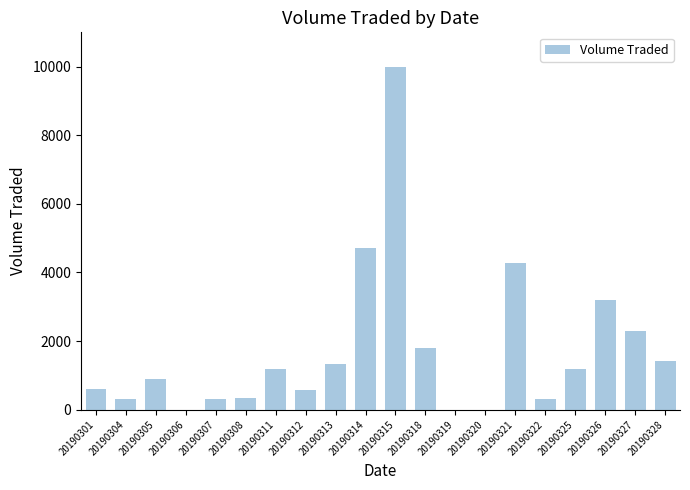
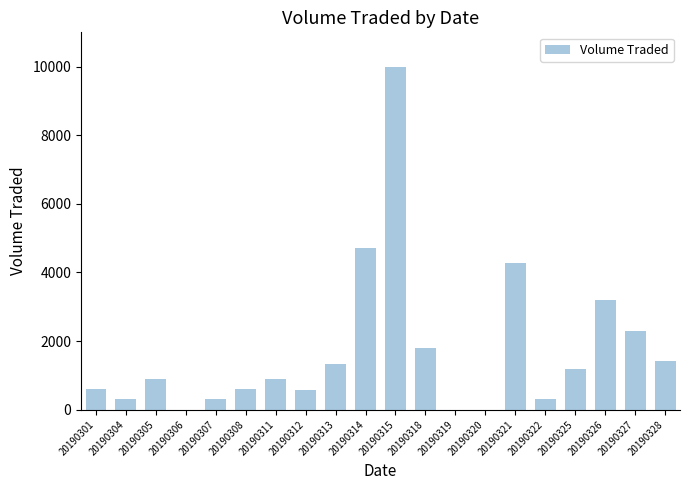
20190308: 300 -> 600
20190311: 1200 -> 900
